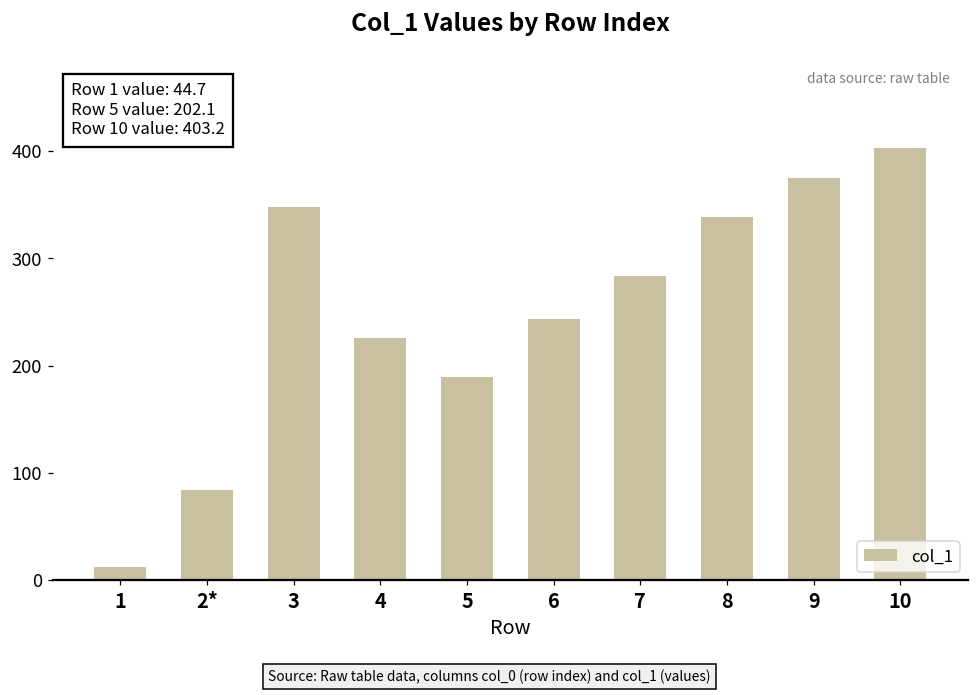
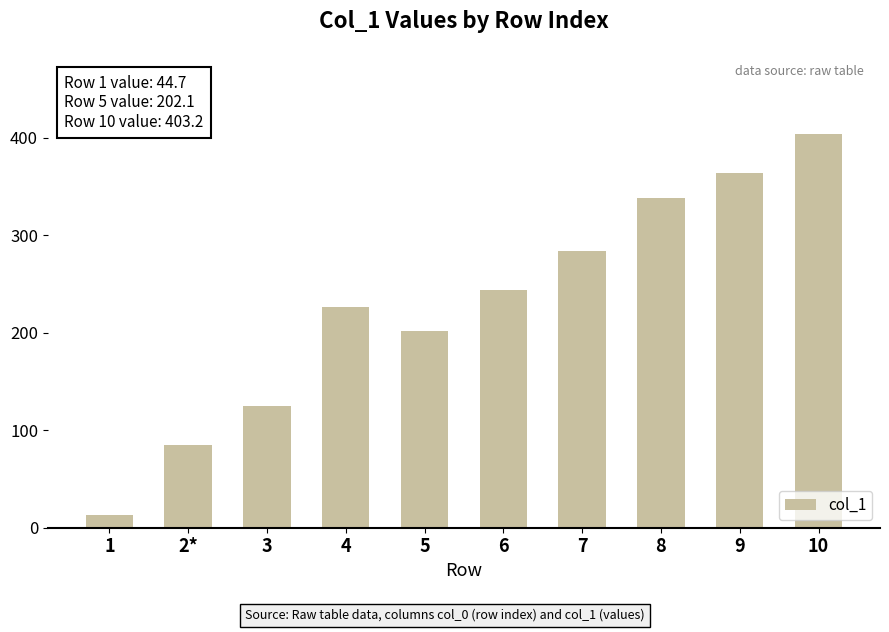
3: 350 -> 120
5: 190 -> 200
9: 370 -> 360
